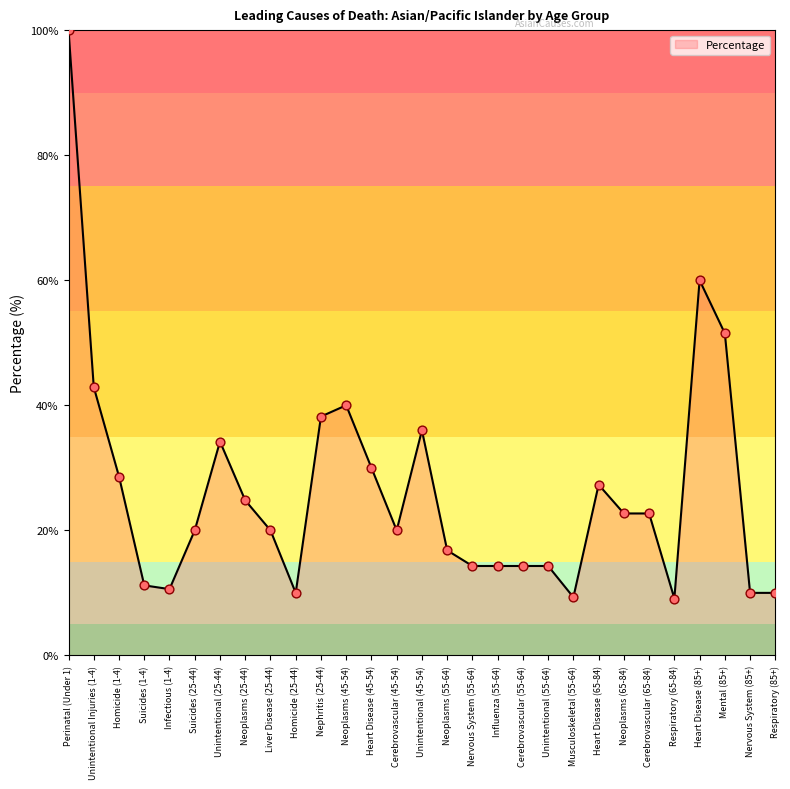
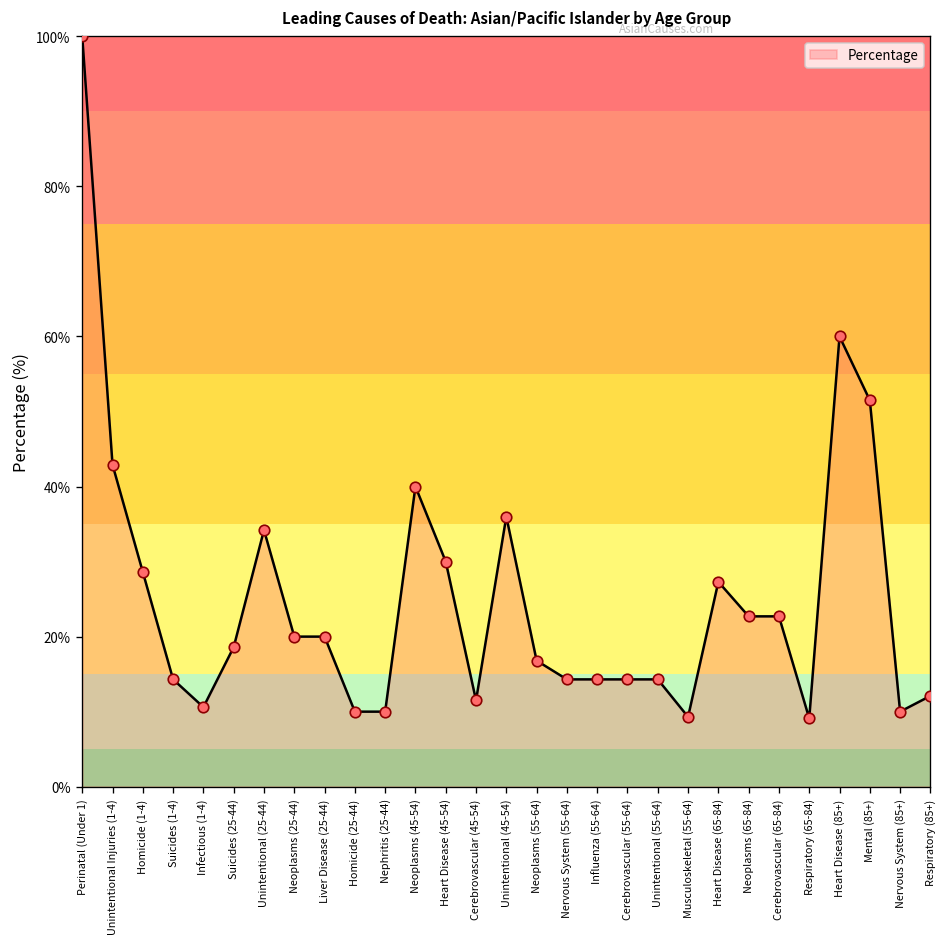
Suicides (1-4): 11% -> 14%
Suicides (25-44): 20% -> 19%
Neoplasms (25-44): 25% -> 20%
Nephritis (25-44): 38% -> 10%
Cerebrovascular (45-54): 20% -> 12%
Respiratory (85+): 10% -> 12%
